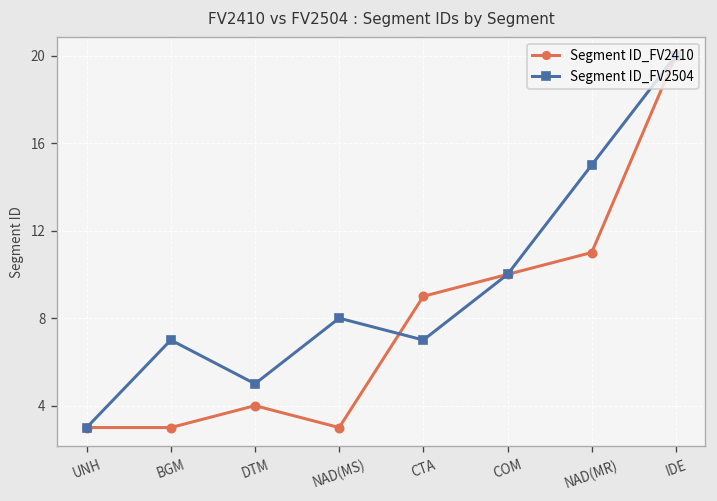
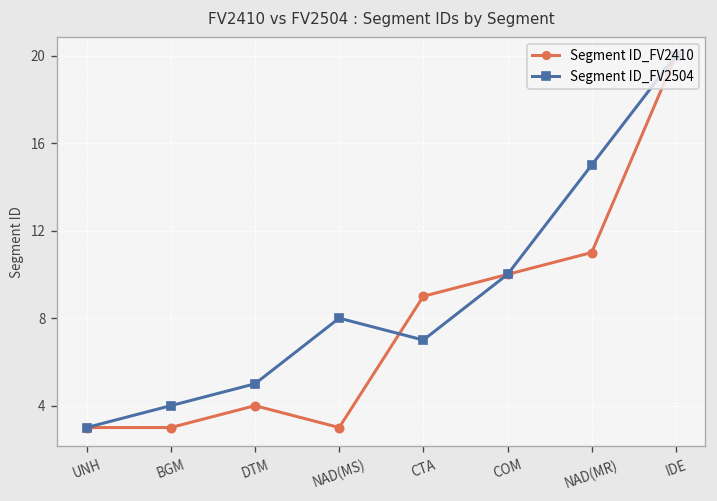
Segment ID_FV2504, BGM: 7 -> 4
